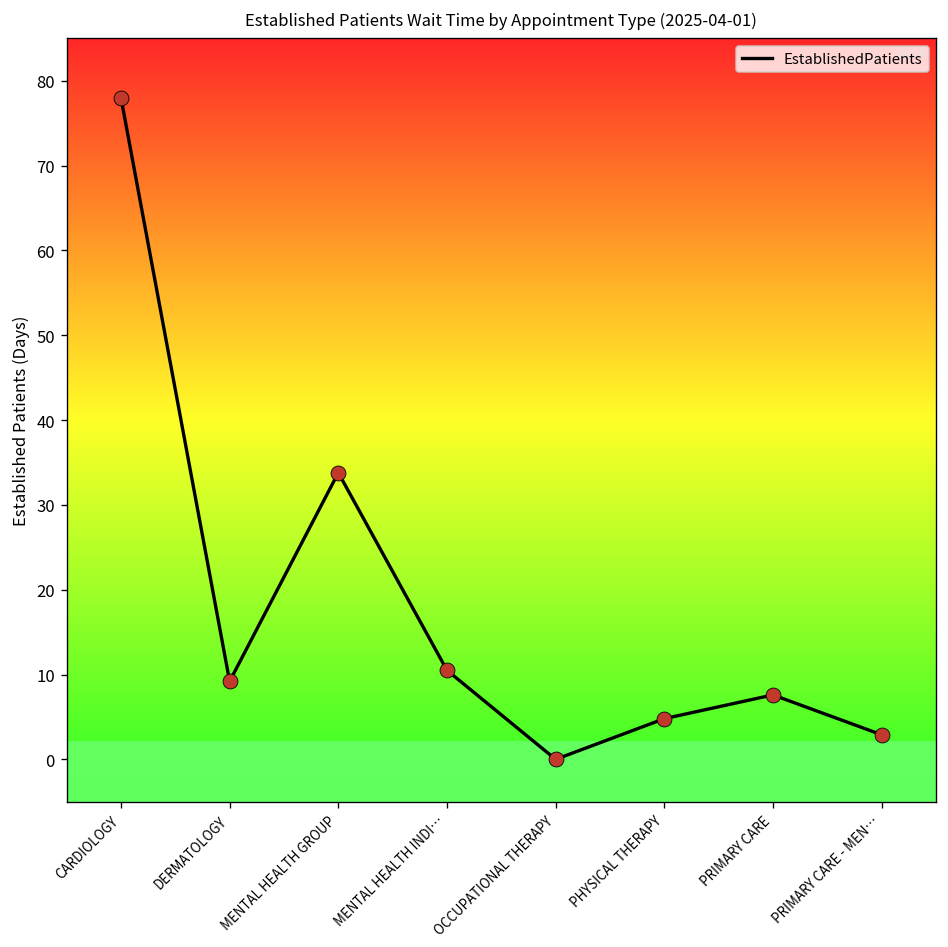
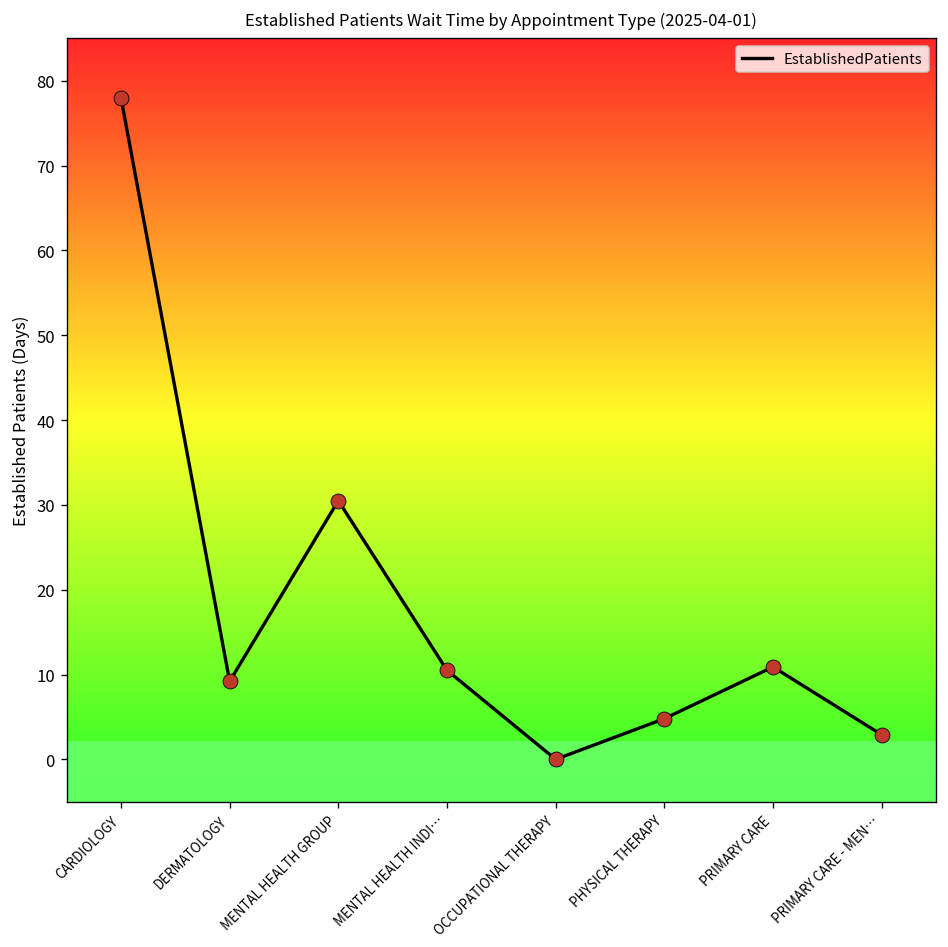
MENTAL HEALTH GROUP: 34 -> 31
PRIMARY CARE: 8 -> 11
